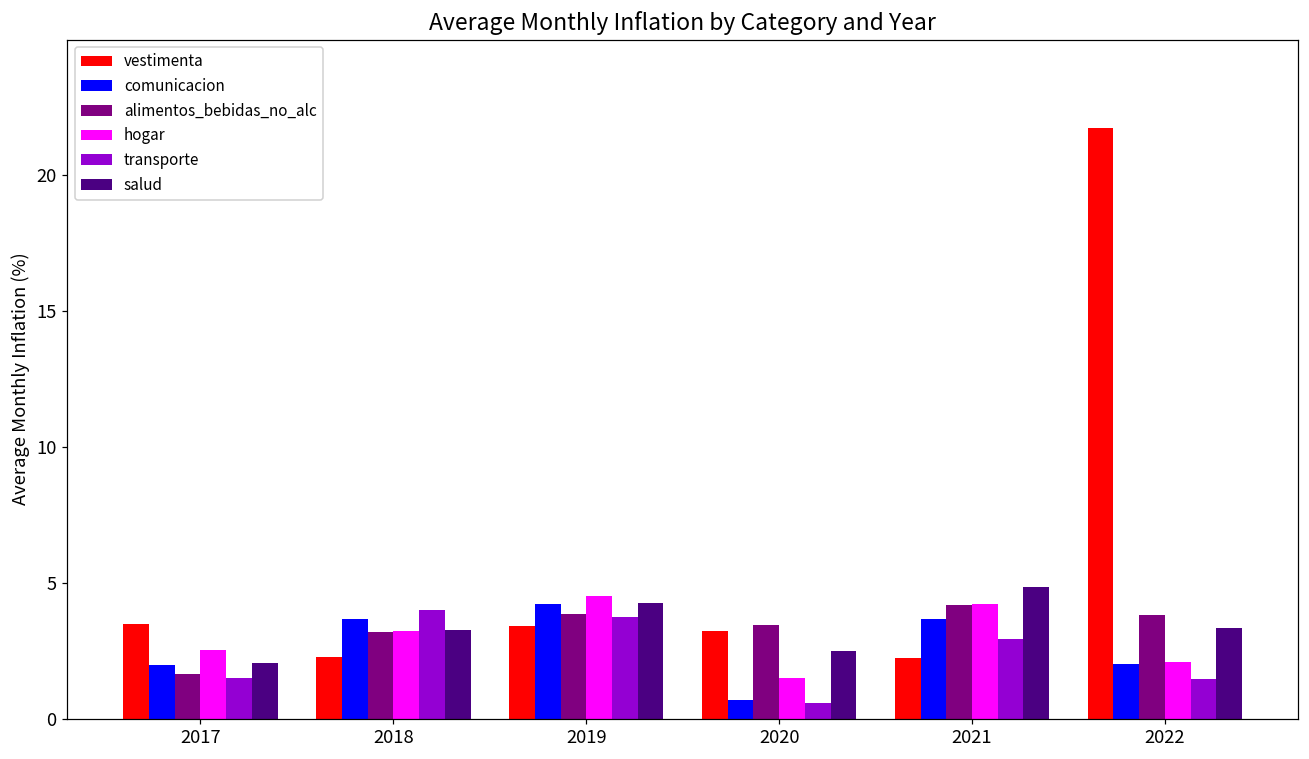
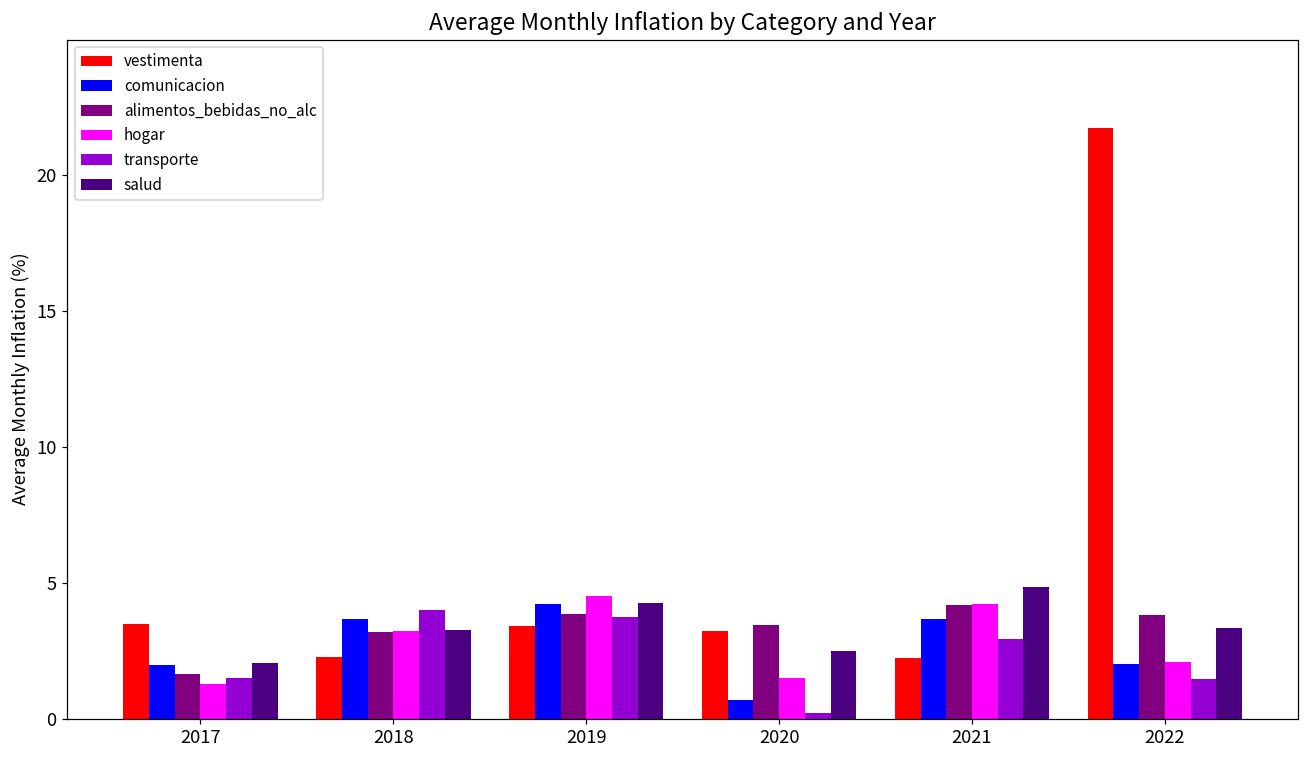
hogar, 2017: 2.5 -> 1.3
transporte, 2020: 0.6 -> 0.2
